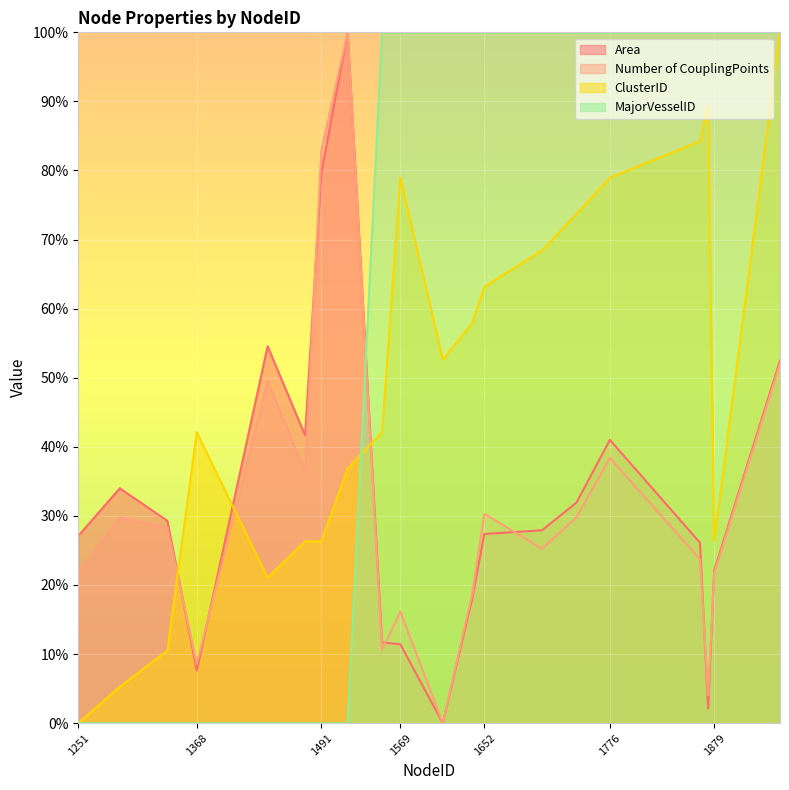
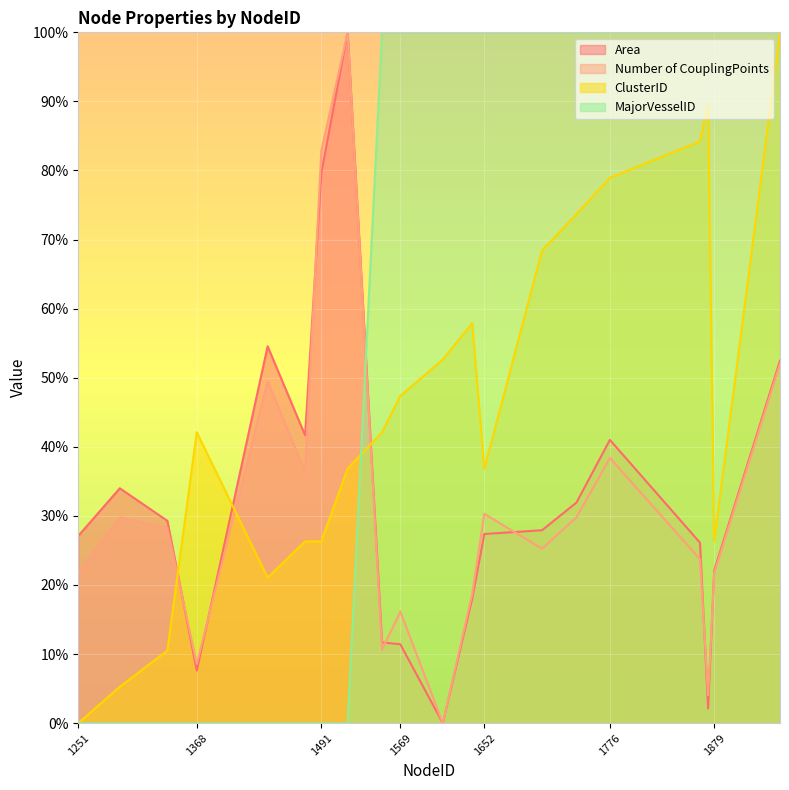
ClusterID, 1569: 79% -> 47%
ClusterID, 1652: 63% -> 37%
